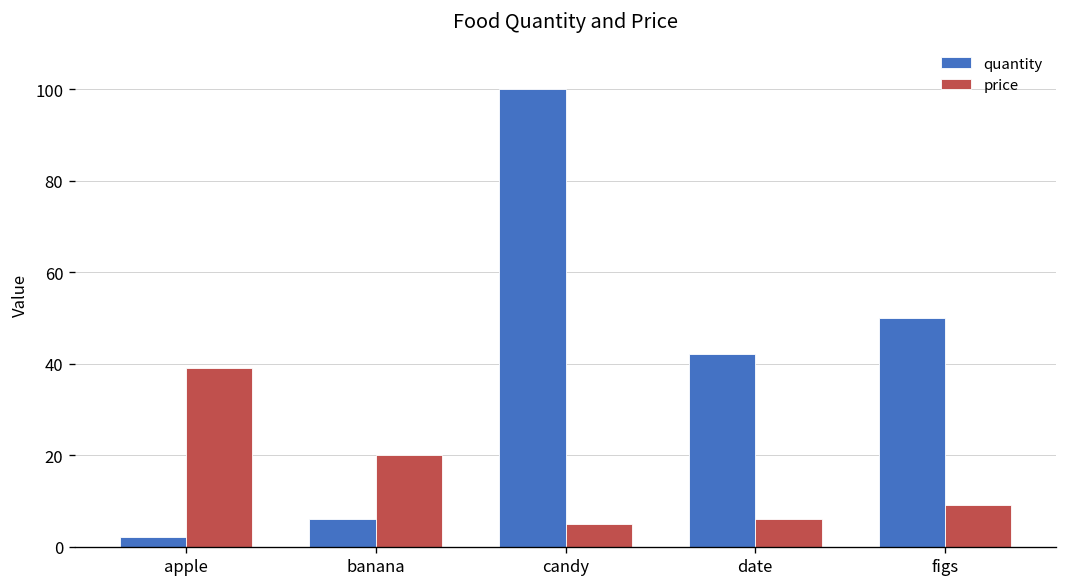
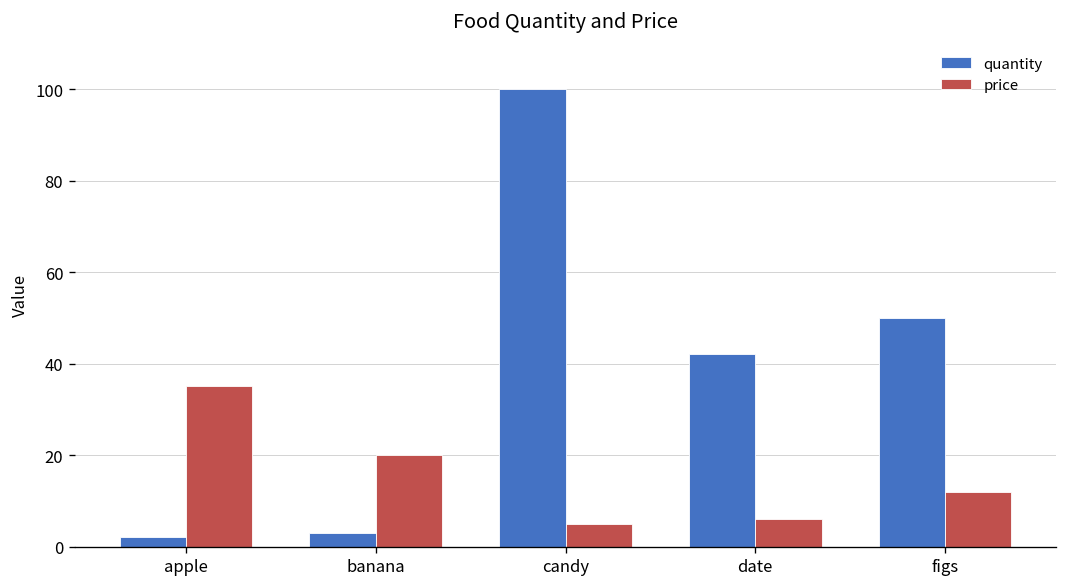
price, apple: 39 -> 35
quantity, banana: 6 -> 3
price, figs: 9 -> 12
